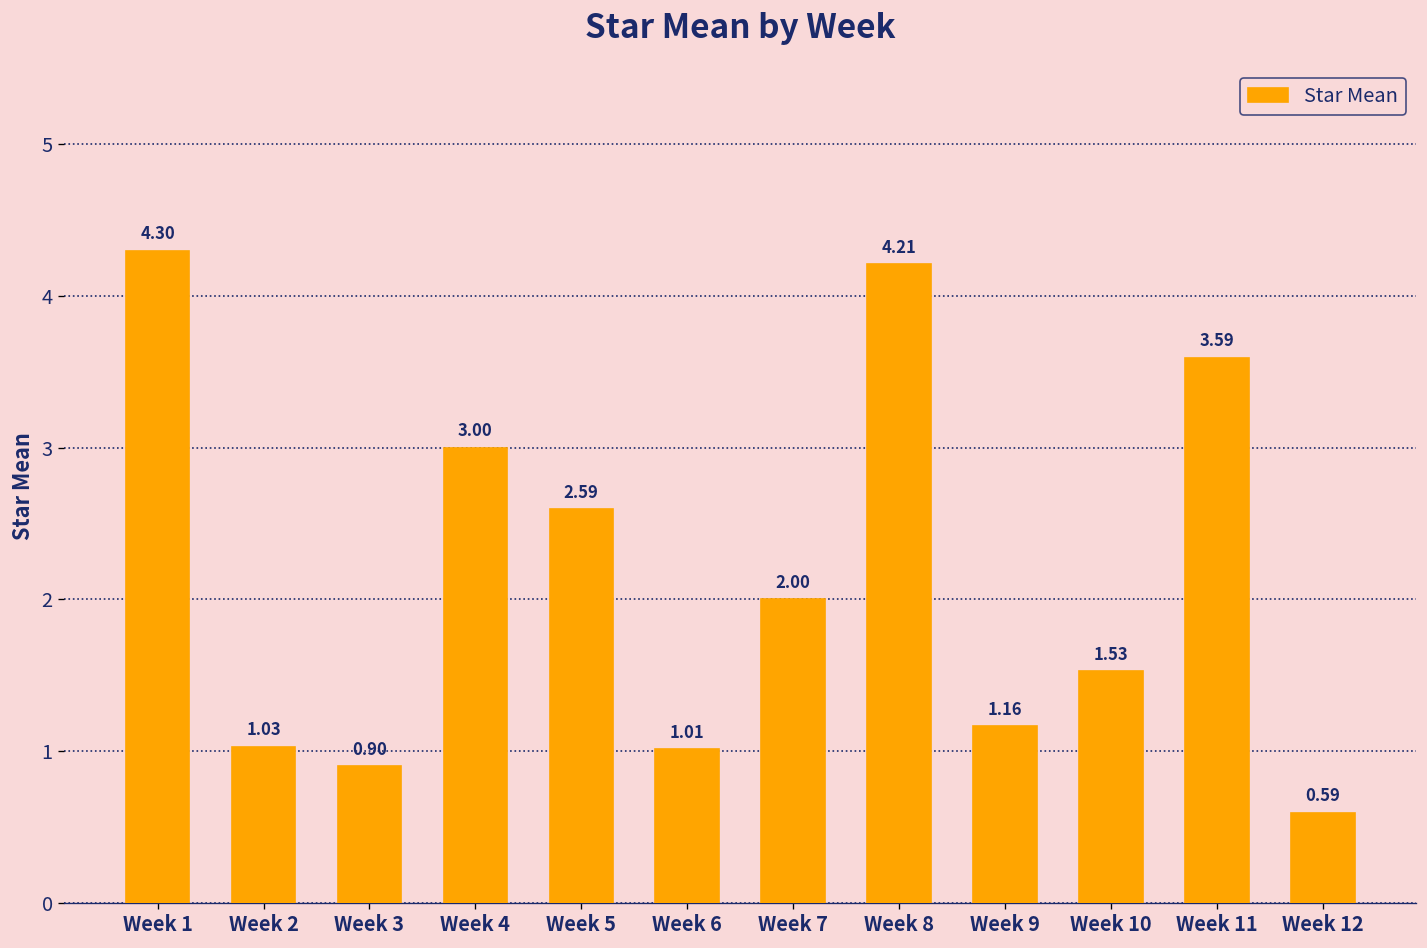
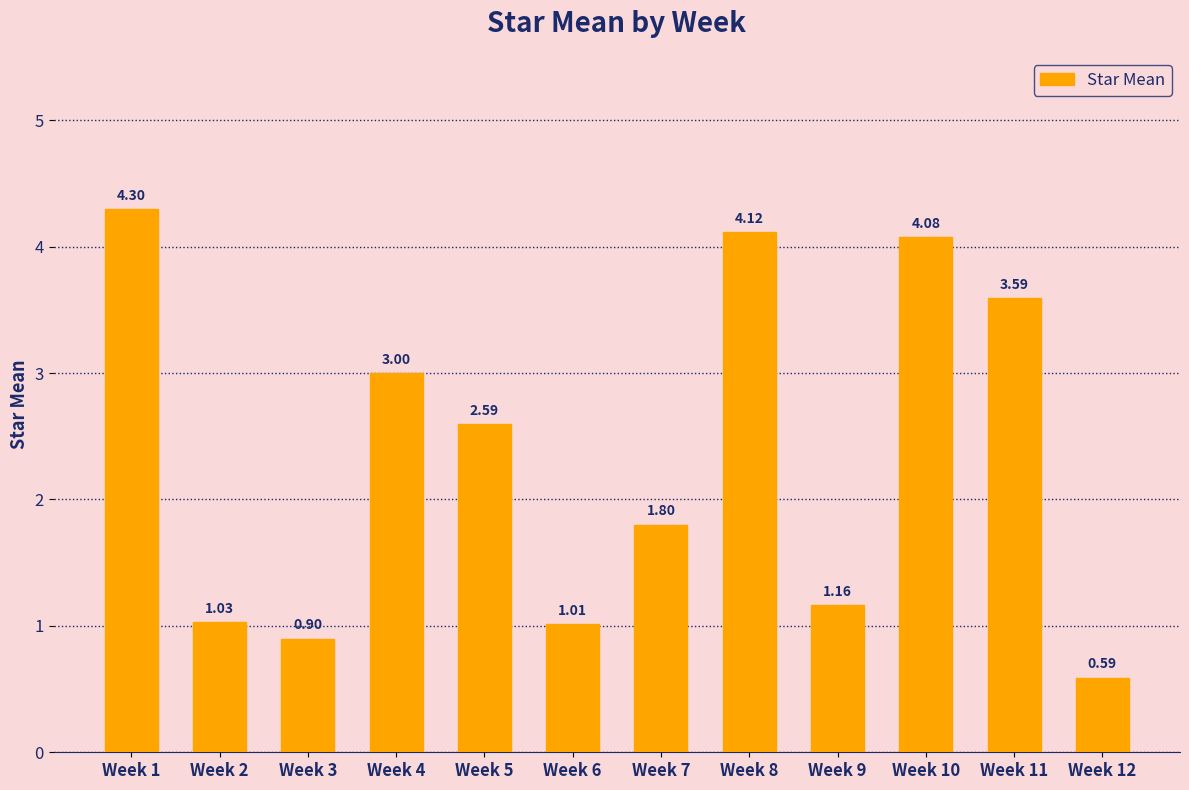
Week 7: 2.00 -> 1.80
Week 8: 4.21 -> 4.12
Week 10: 1.53 -> 4.08
